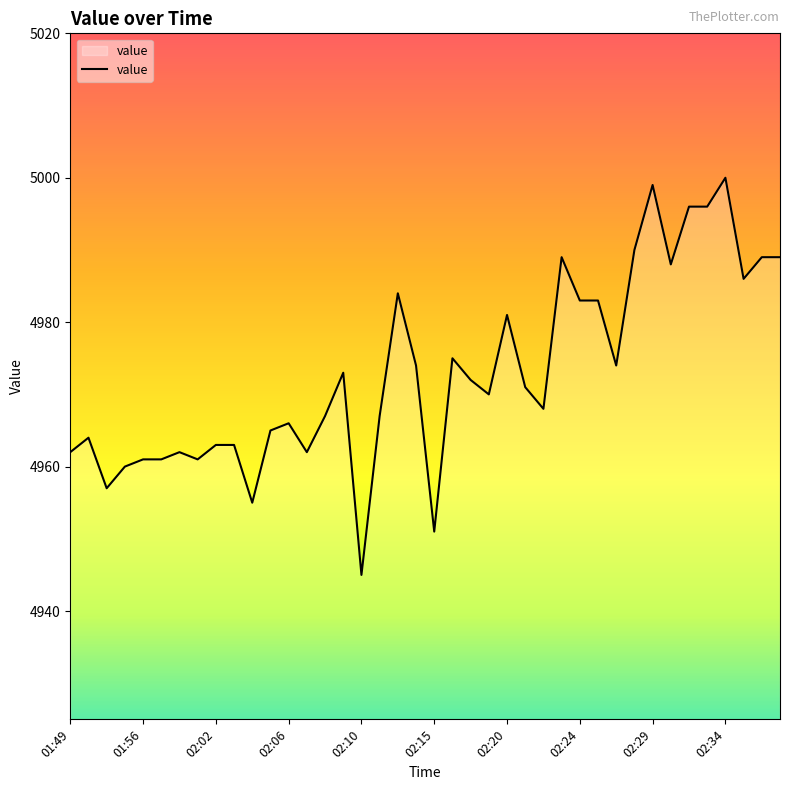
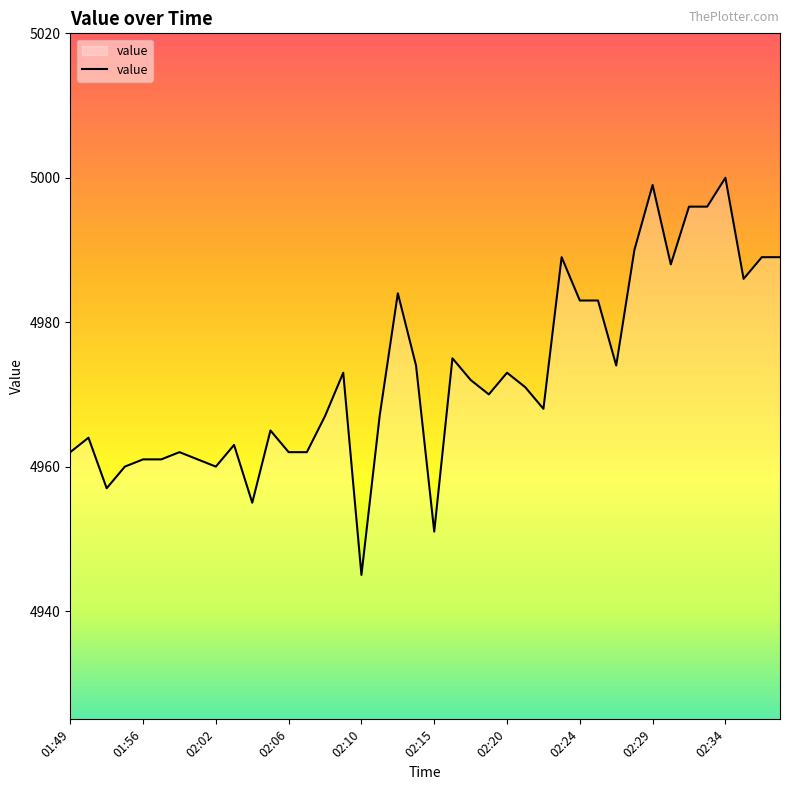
02:02: 4963 -> 4960
02:06: 4966 -> 4962
02:20: 4981 -> 4973
